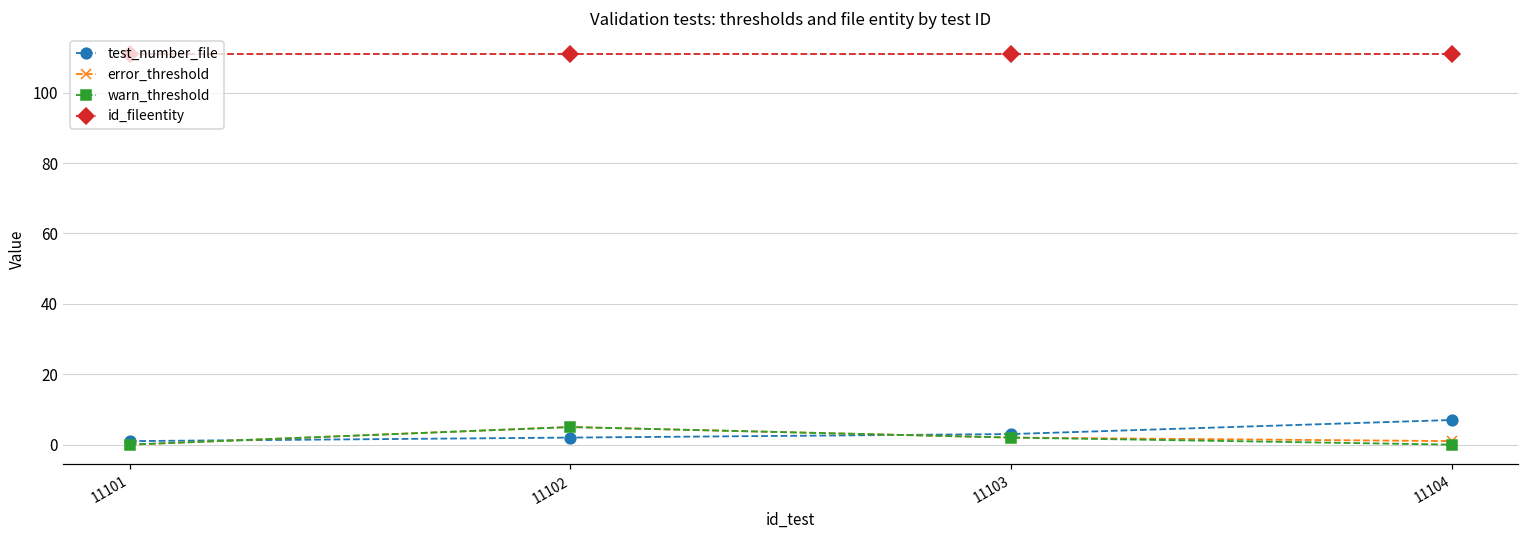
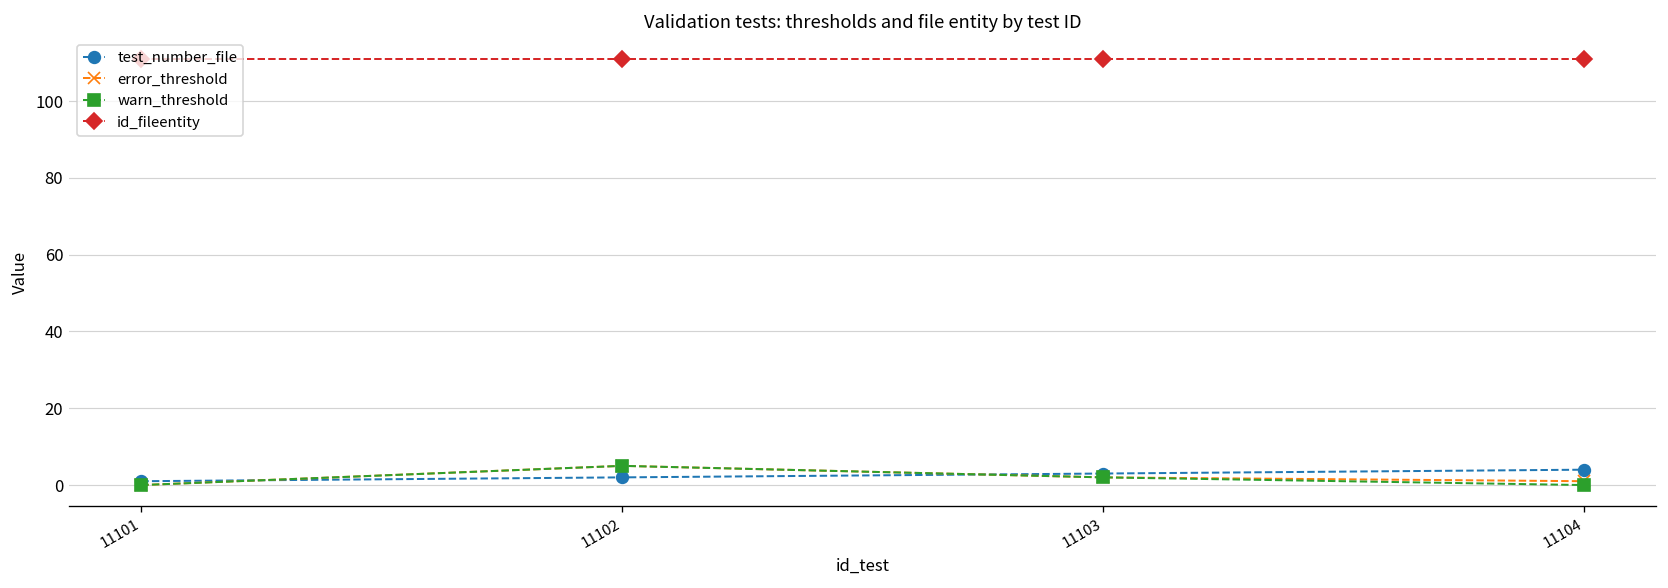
test_number_file, 11104: 7 -> 4
